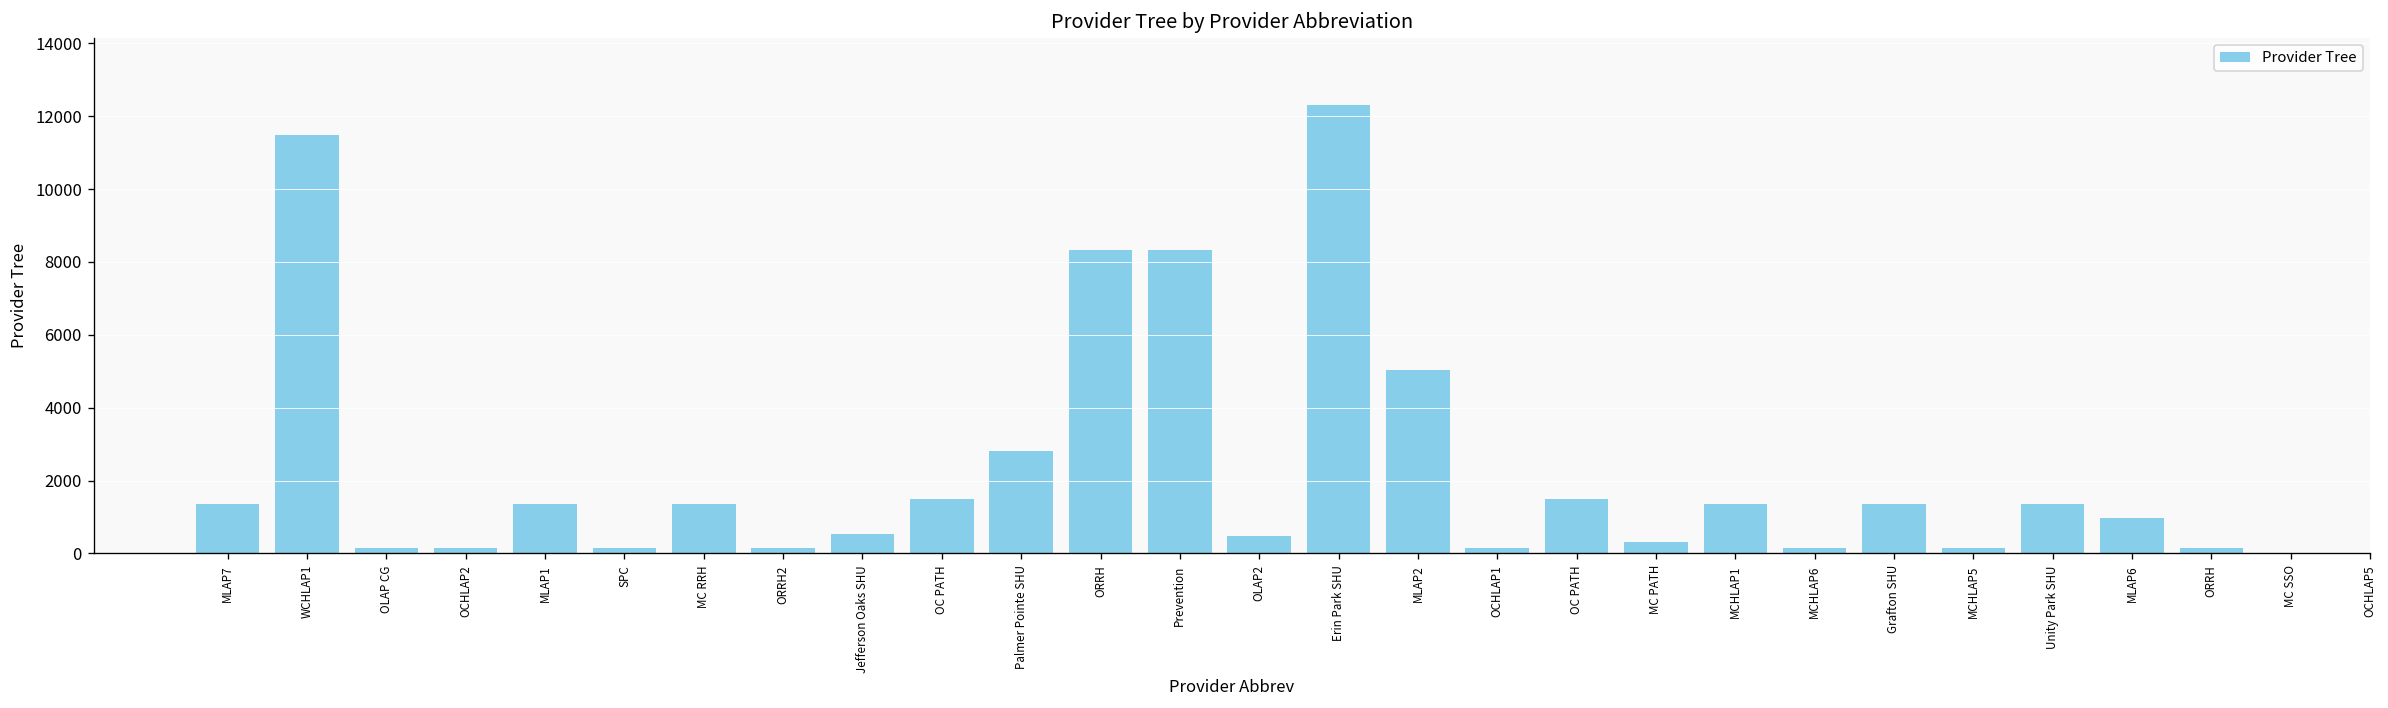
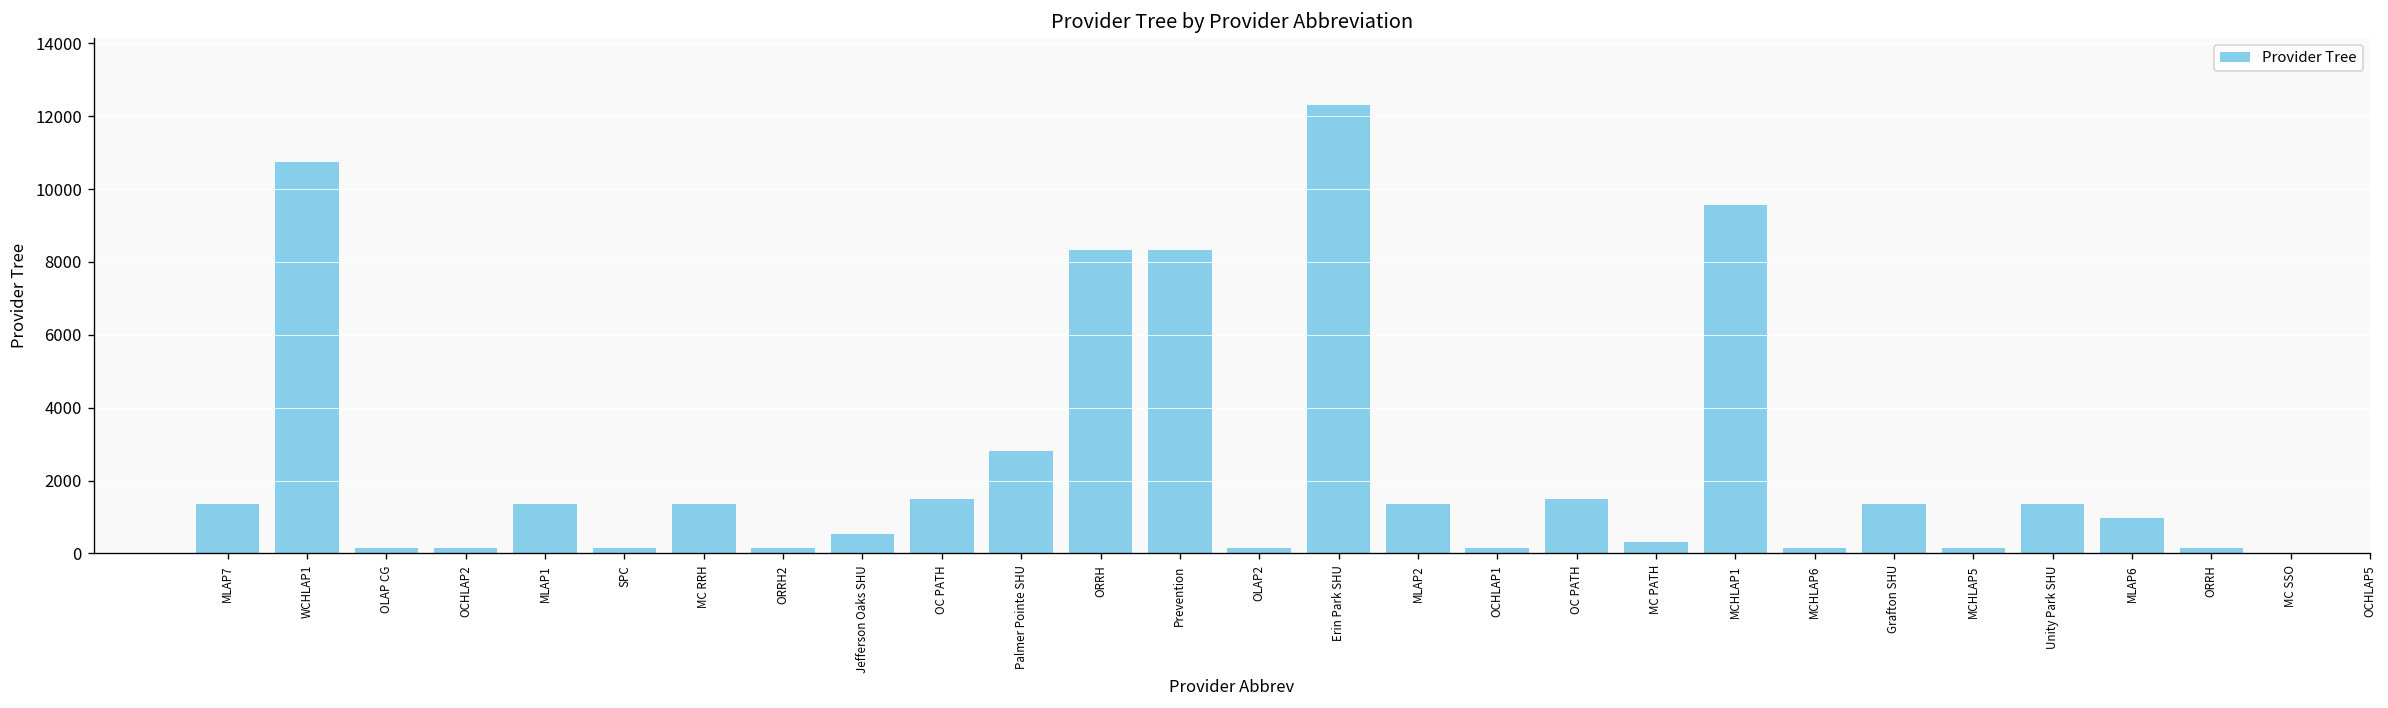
WCHLAP1: 11500 -> 10800
OLAP2: 500 -> 100
MLAP2: 5000 -> 1400
MCHLAP1: 1400 -> 9600
